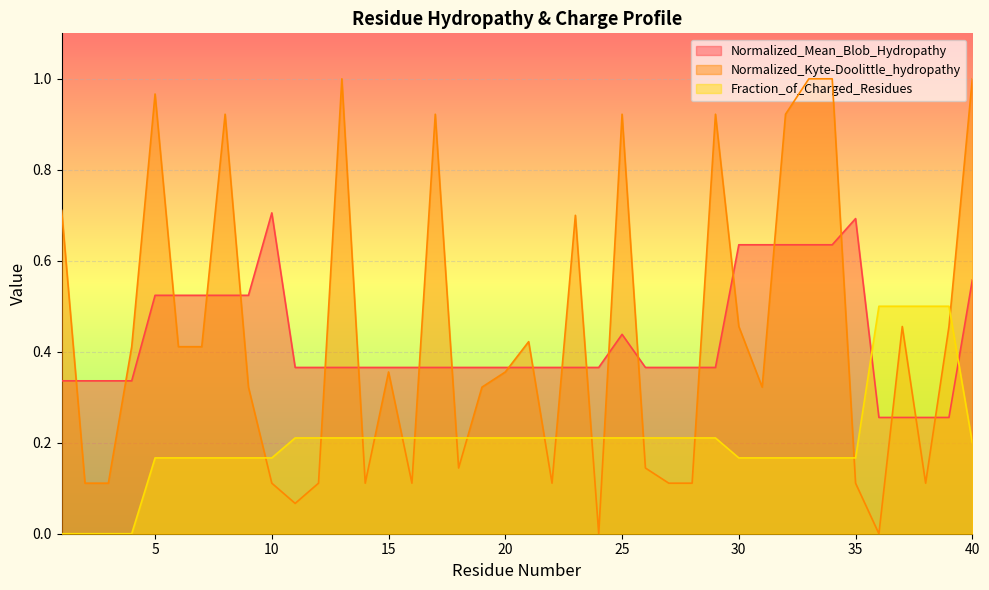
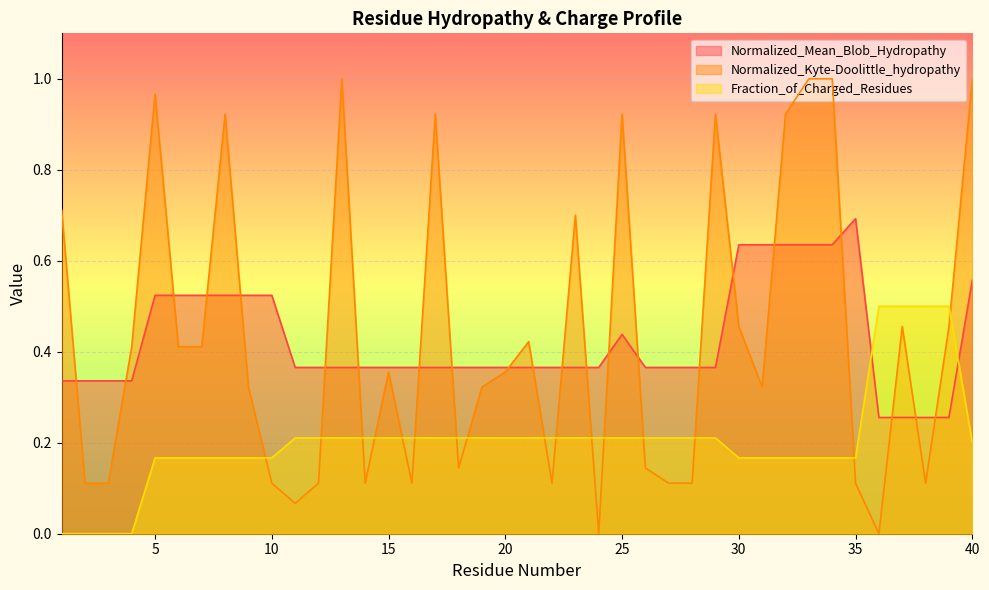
Normalized_Mean_Blob_Hydropathy, 10: 0.71 -> 0.52
